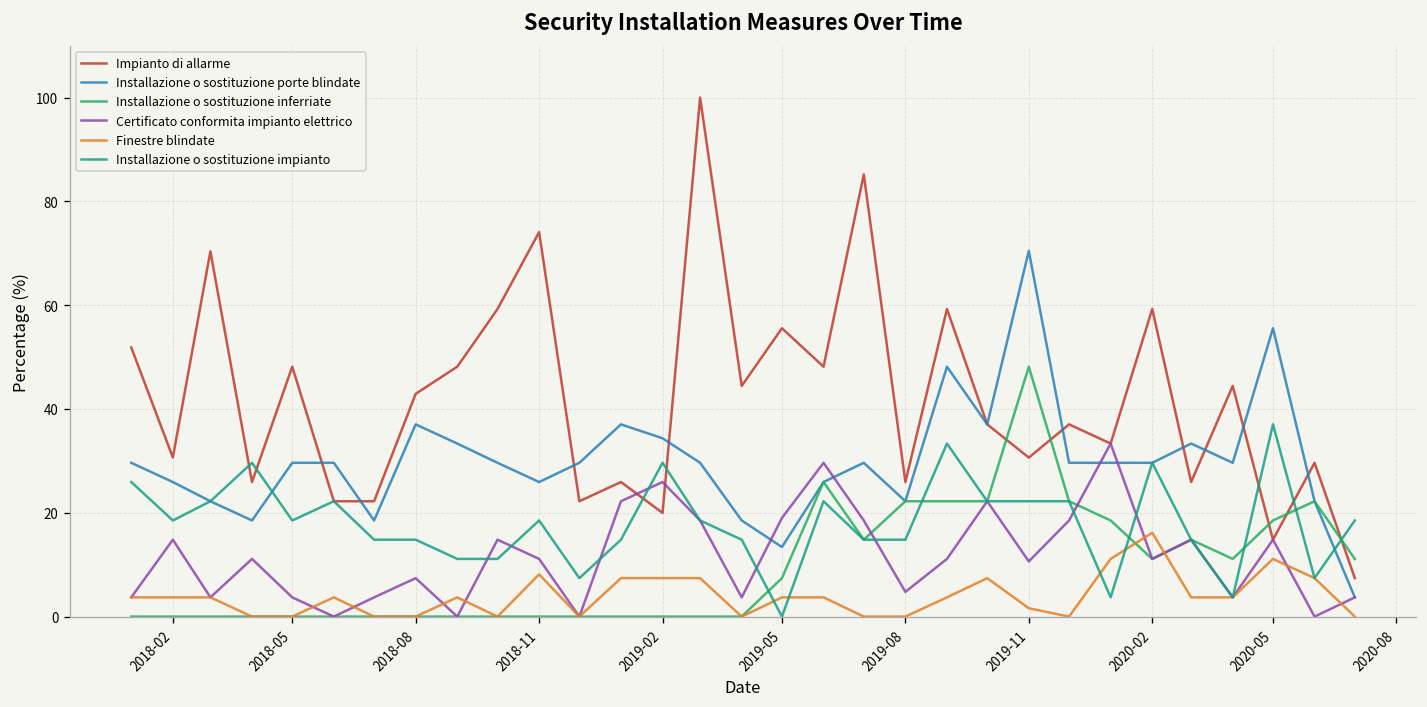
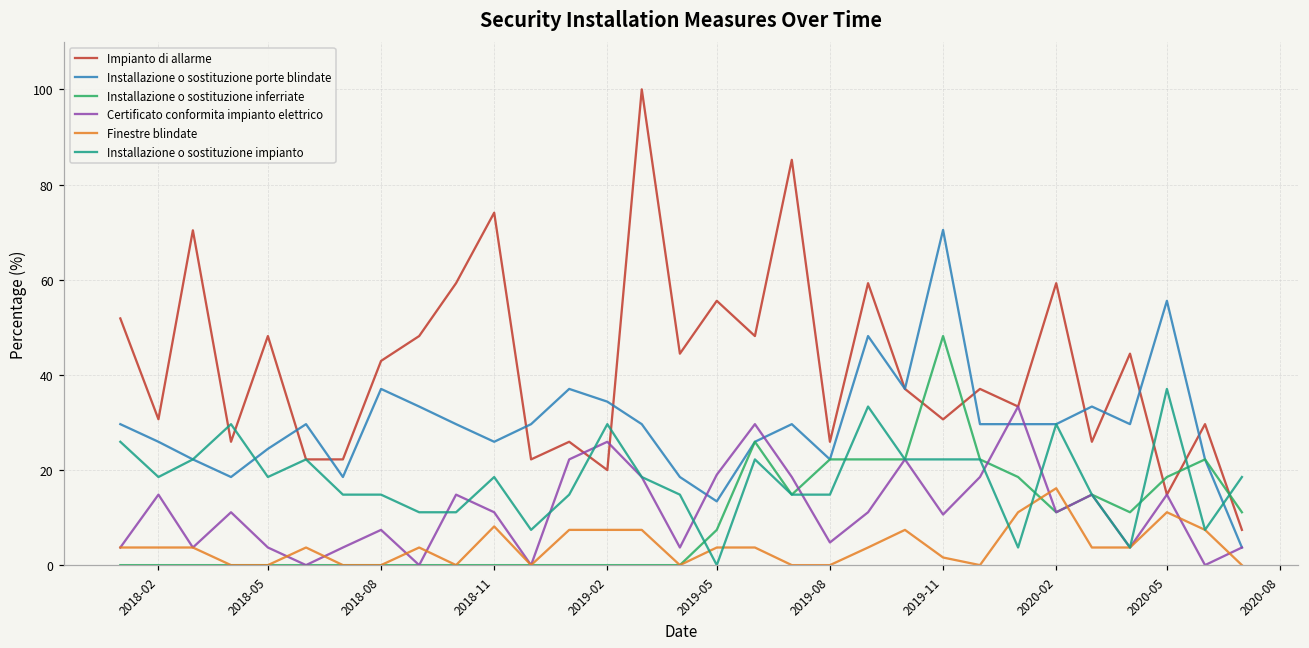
Installazione o sostituzione porte blindate, 2018-05: 30 -> 24
